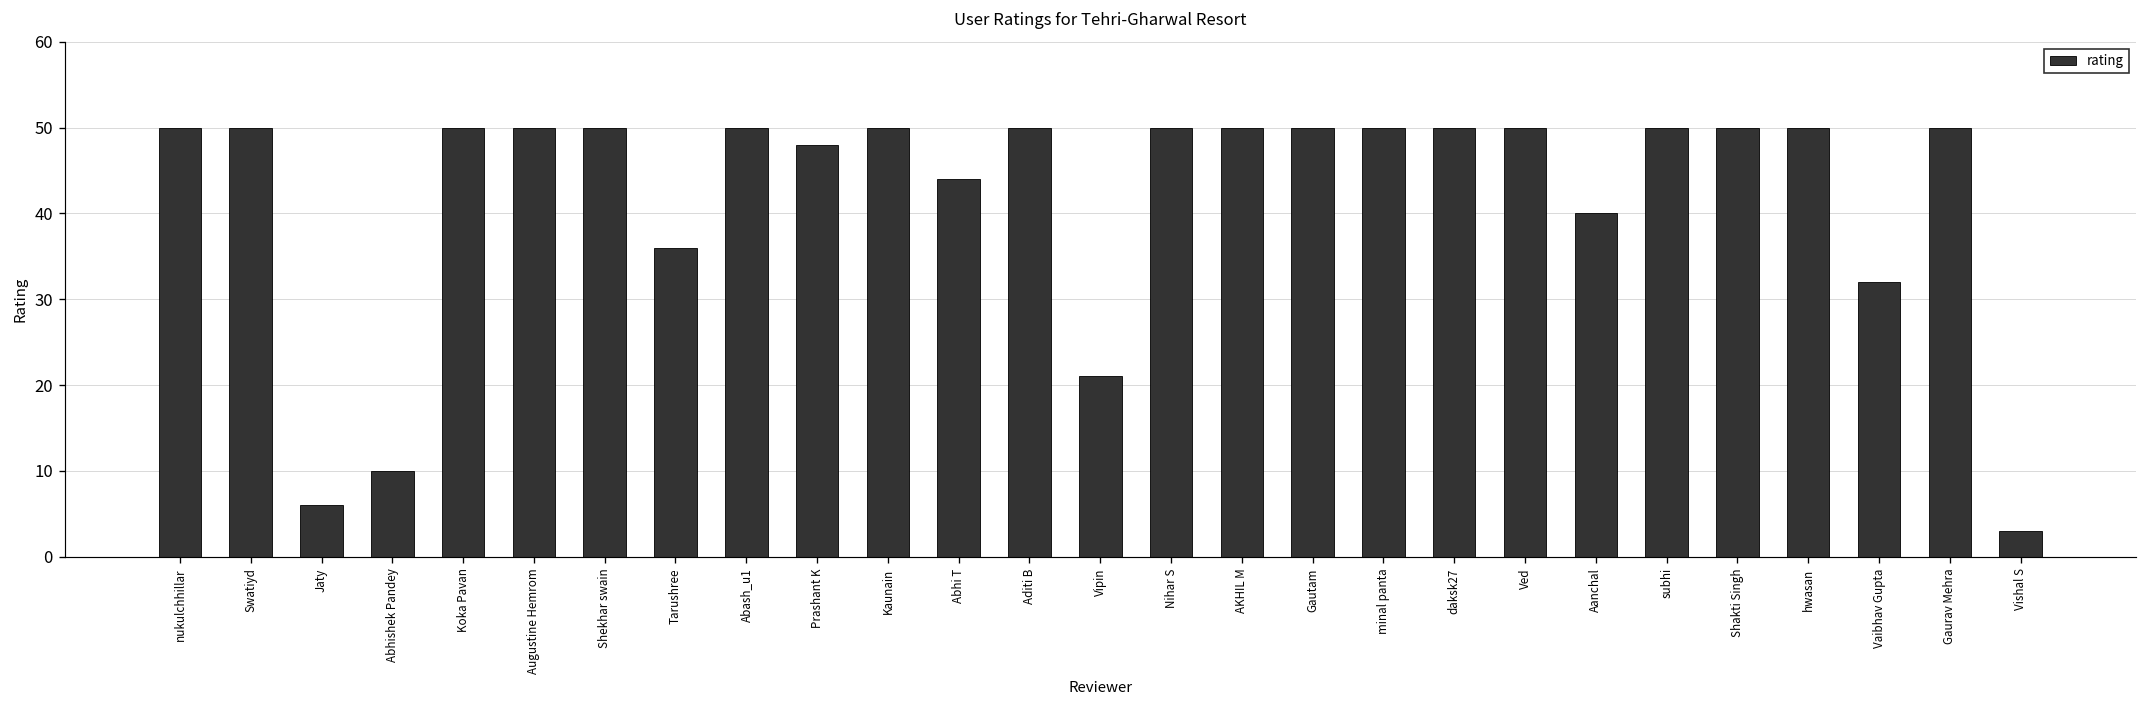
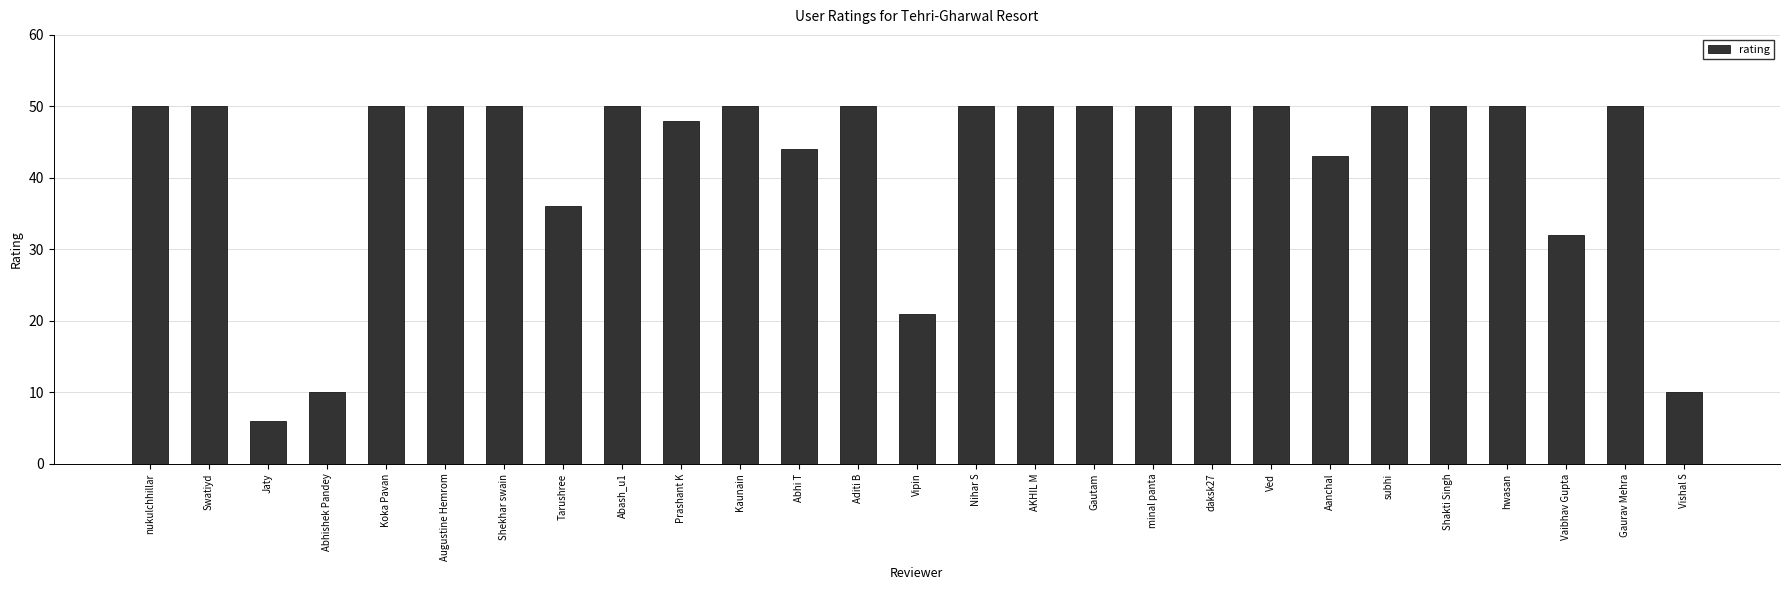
Aanchal: 40 -> 43
Vishal S: 3 -> 10
